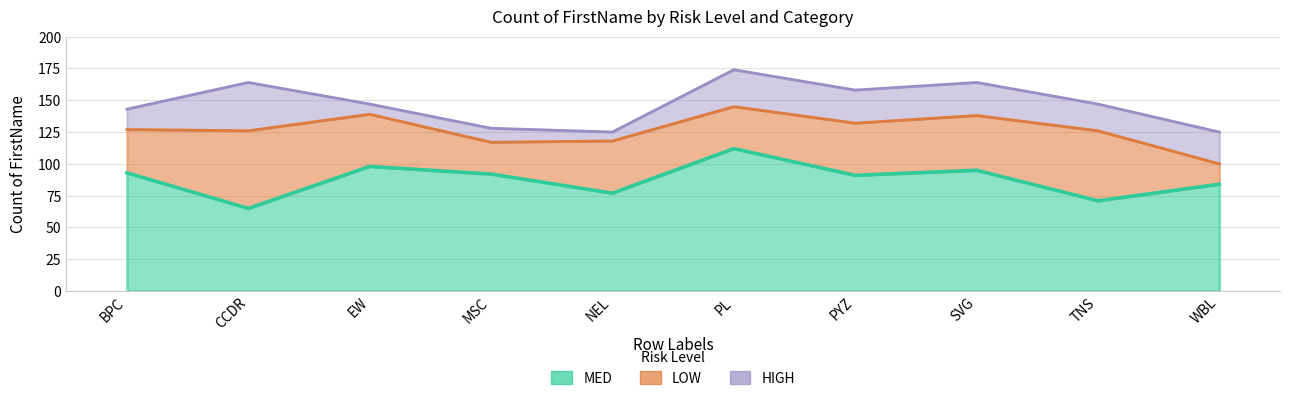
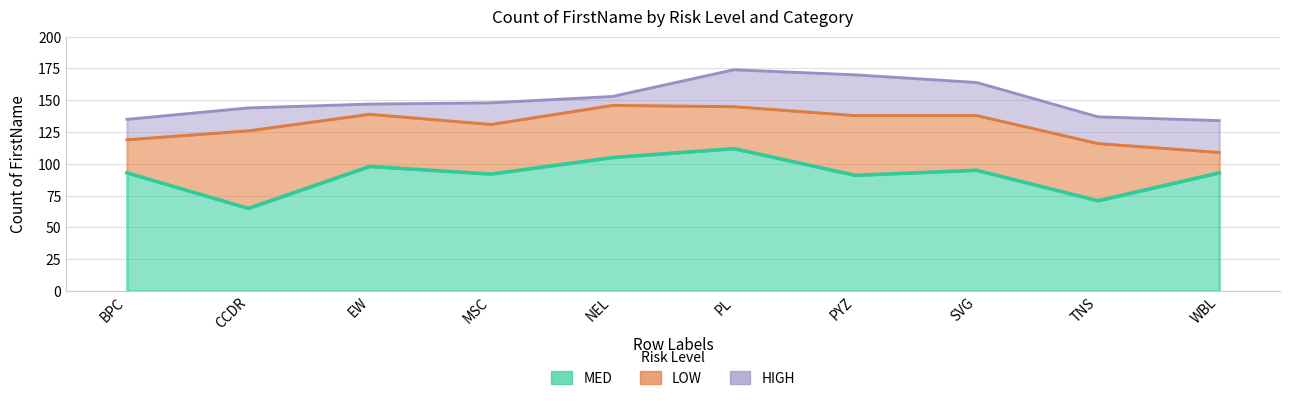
LOW, BPC: 34 -> 26
HIGH, CCDR: 38 -> 18
LOW, MSC: 25 -> 39
HIGH, MSC: 11 -> 17
MED, NEL: 77 -> 105
LOW, PYZ: 41 -> 47
HIGH, PYZ: 26 -> 32
LOW, TNS: 55 -> 45
MED, WBL: 84 -> 93
